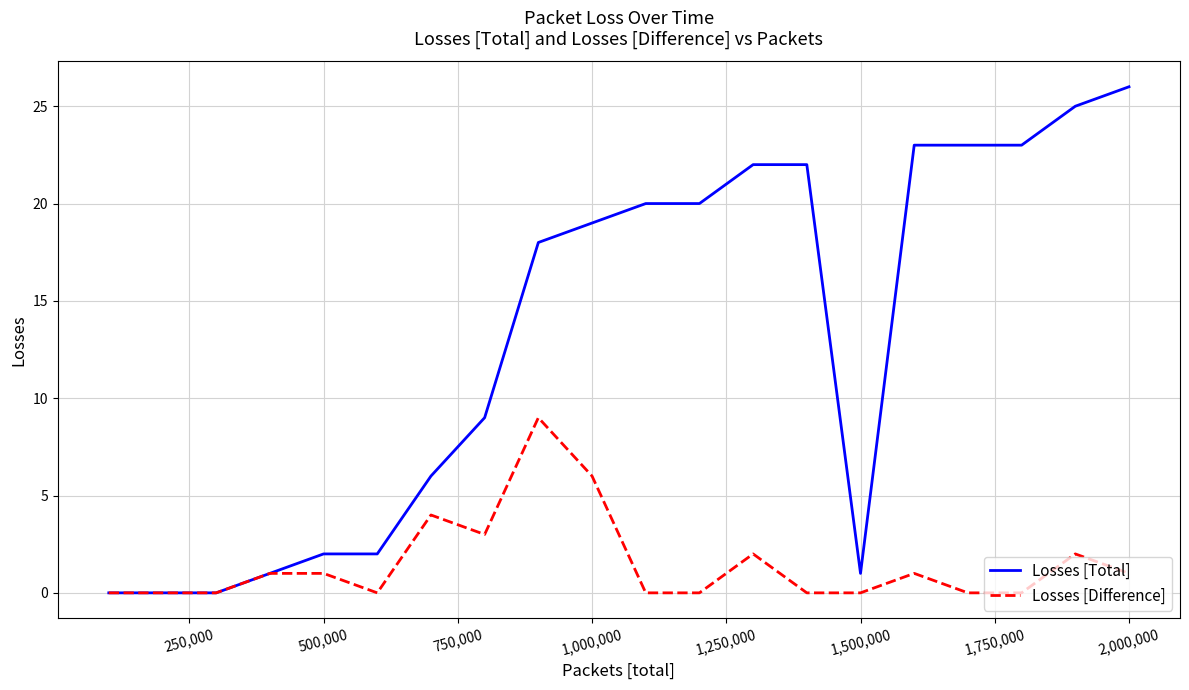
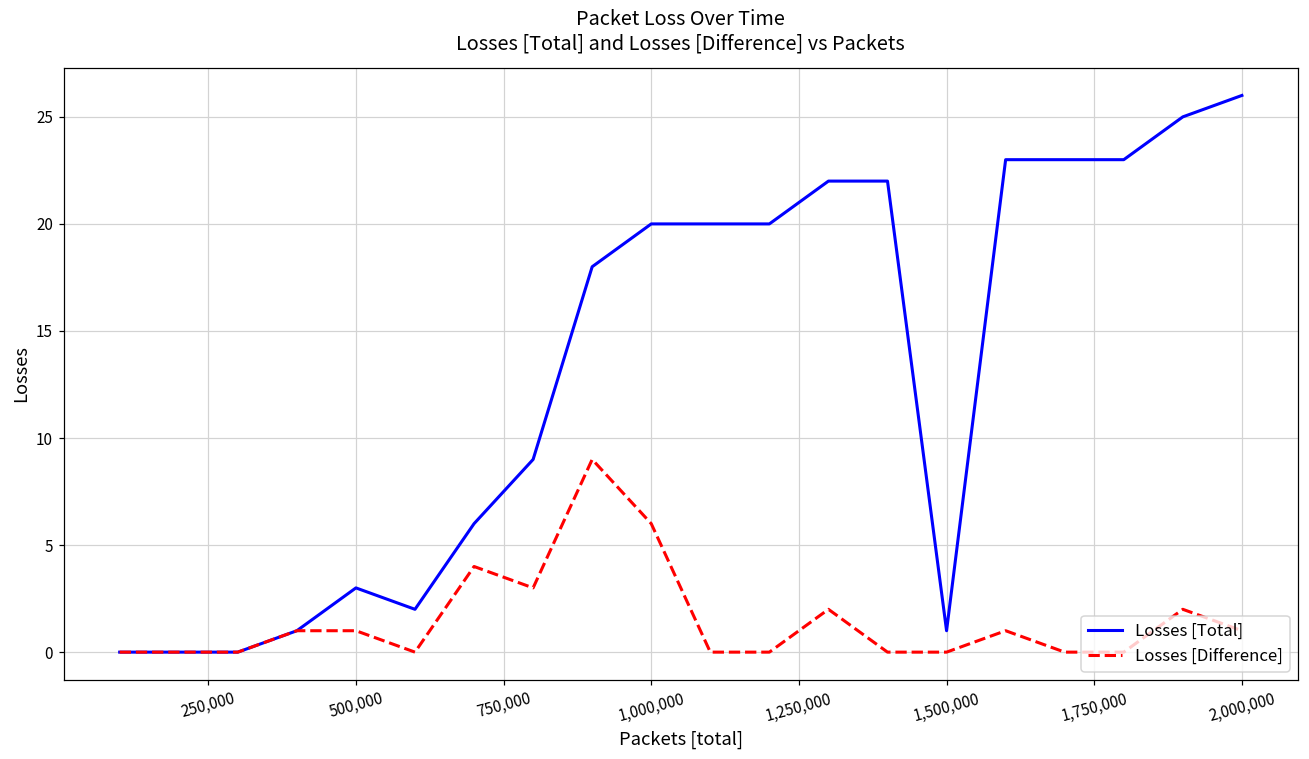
Losses [Total], 500,000: 2 -> 3
Losses [Total], 1,000,000: 19 -> 20
